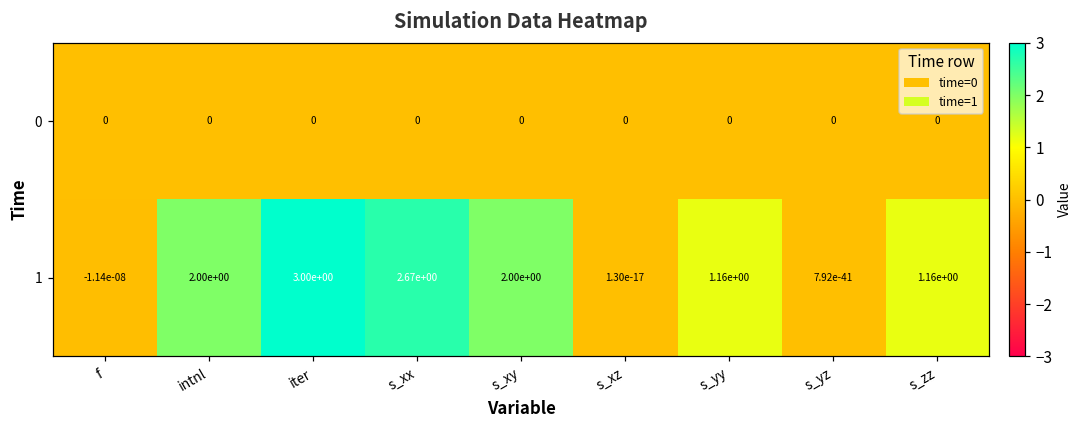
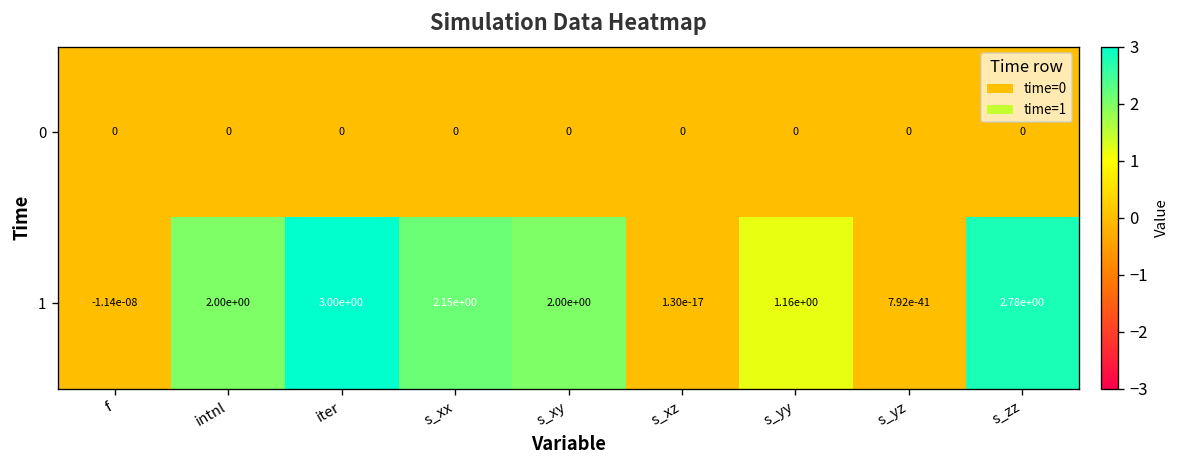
1, s_xx: 2.67e+00 -> 2.15e+00
1, s_zz: 1.16e+00 -> 2.78e+00
